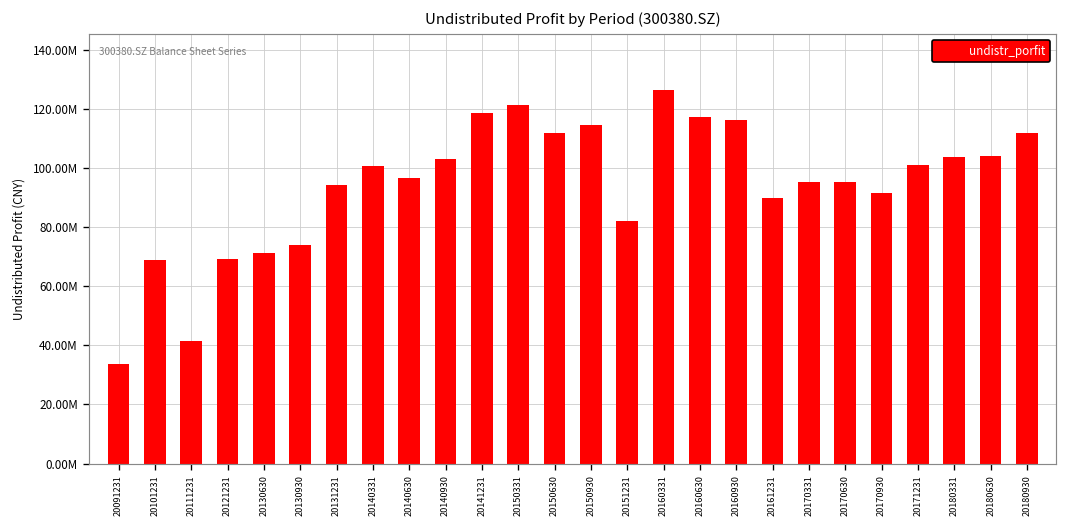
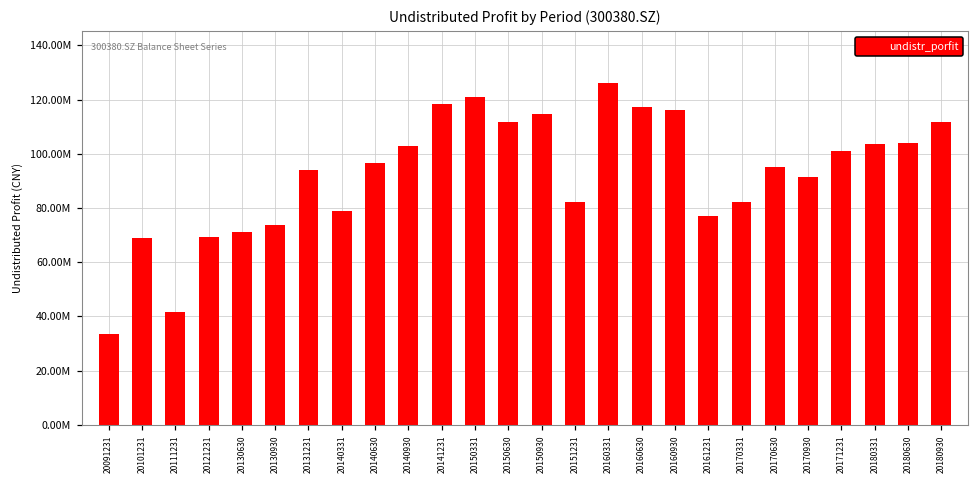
20140331: 101000000 -> 79000000
20161231: 90000000 -> 77000000
20170331: 95000000 -> 82000000
